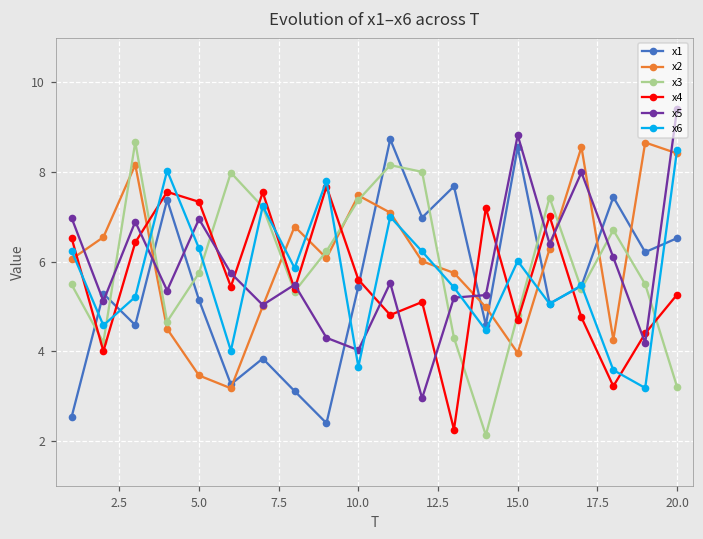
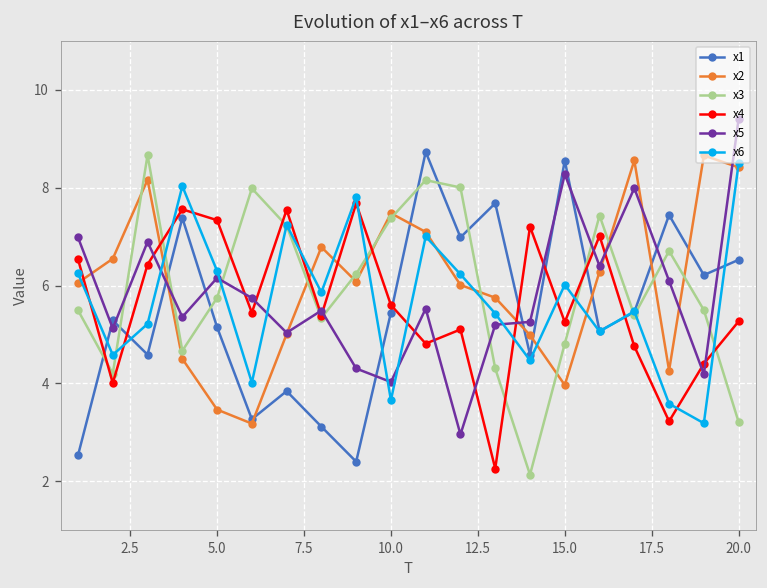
x5, 5.0: 7.0 -> 6.2
x4, 15.0: 4.7 -> 5.3
x5, 15.0: 8.8 -> 8.3
